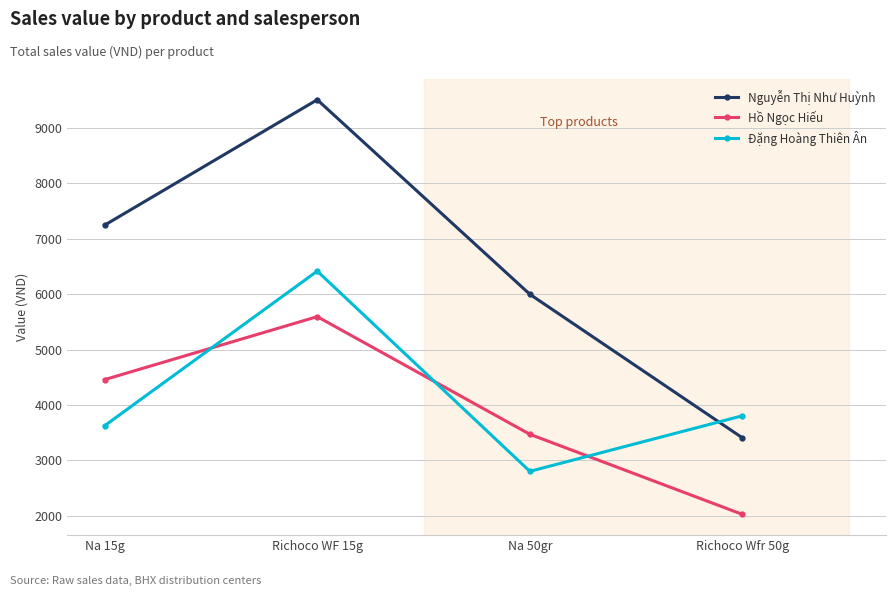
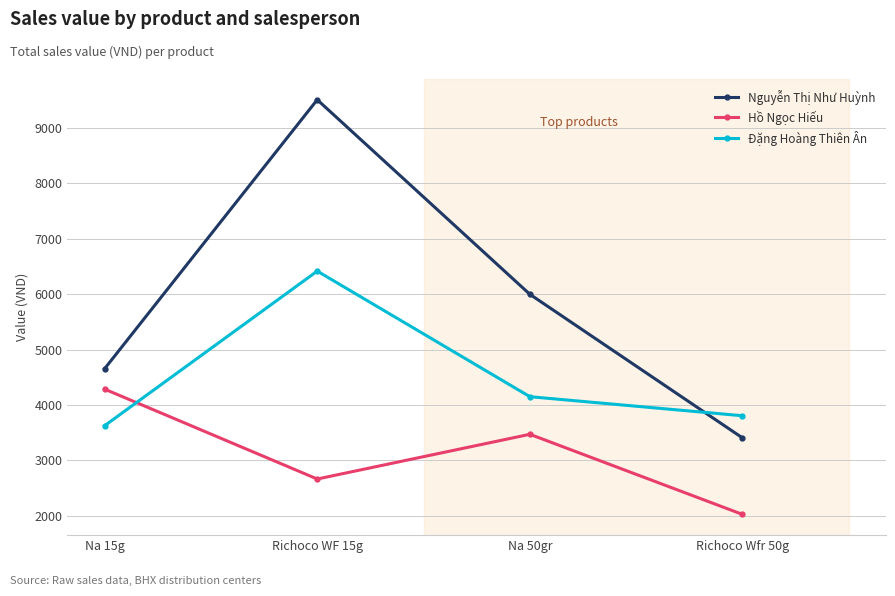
Nguyễn Thị Như Huỳnh, Na 15g: 7200 -> 4700
Hồ Ngọc Hiếu, Na 15g: 4500 -> 4300
Hồ Ngọc Hiếu, Richoco WF 15g: 5600 -> 2700
Đặng Hoàng Thiên Ân, Na 50gr: 2800 -> 4200
